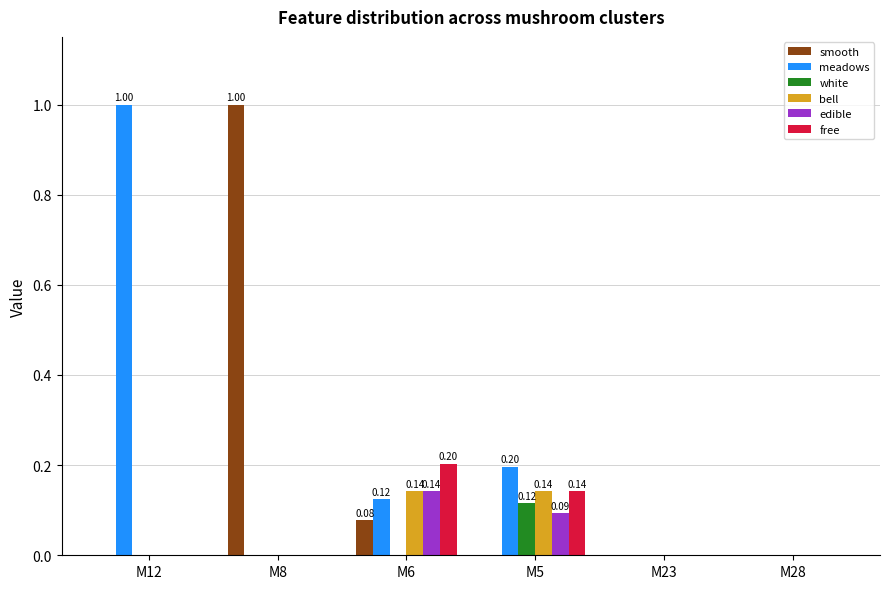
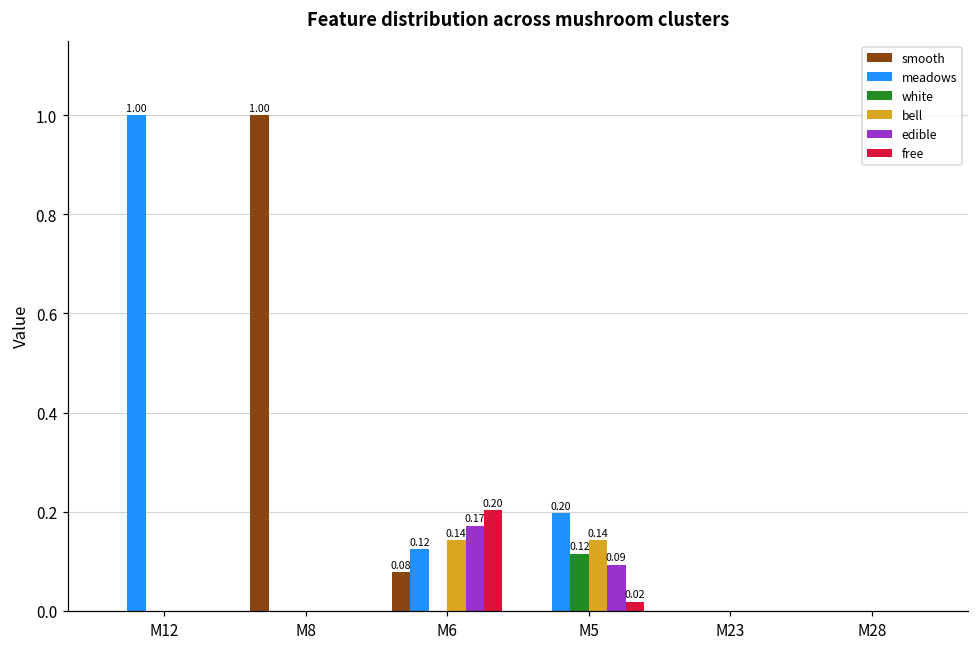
edible, M6: 0.14 -> 0.17
free, M5: 0.14 -> 0.02
